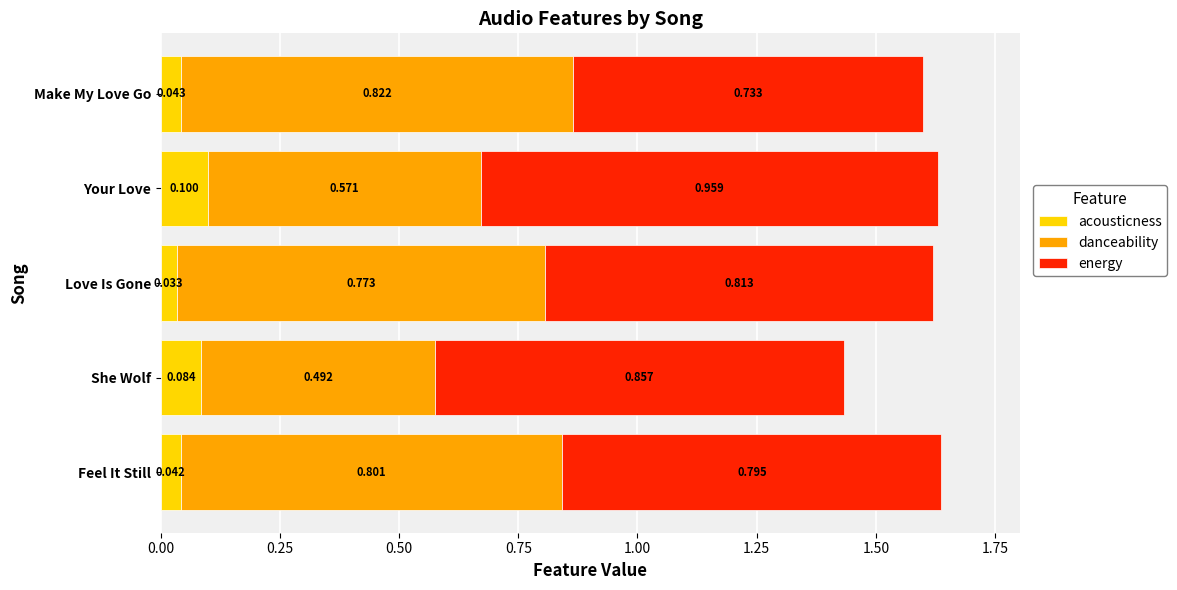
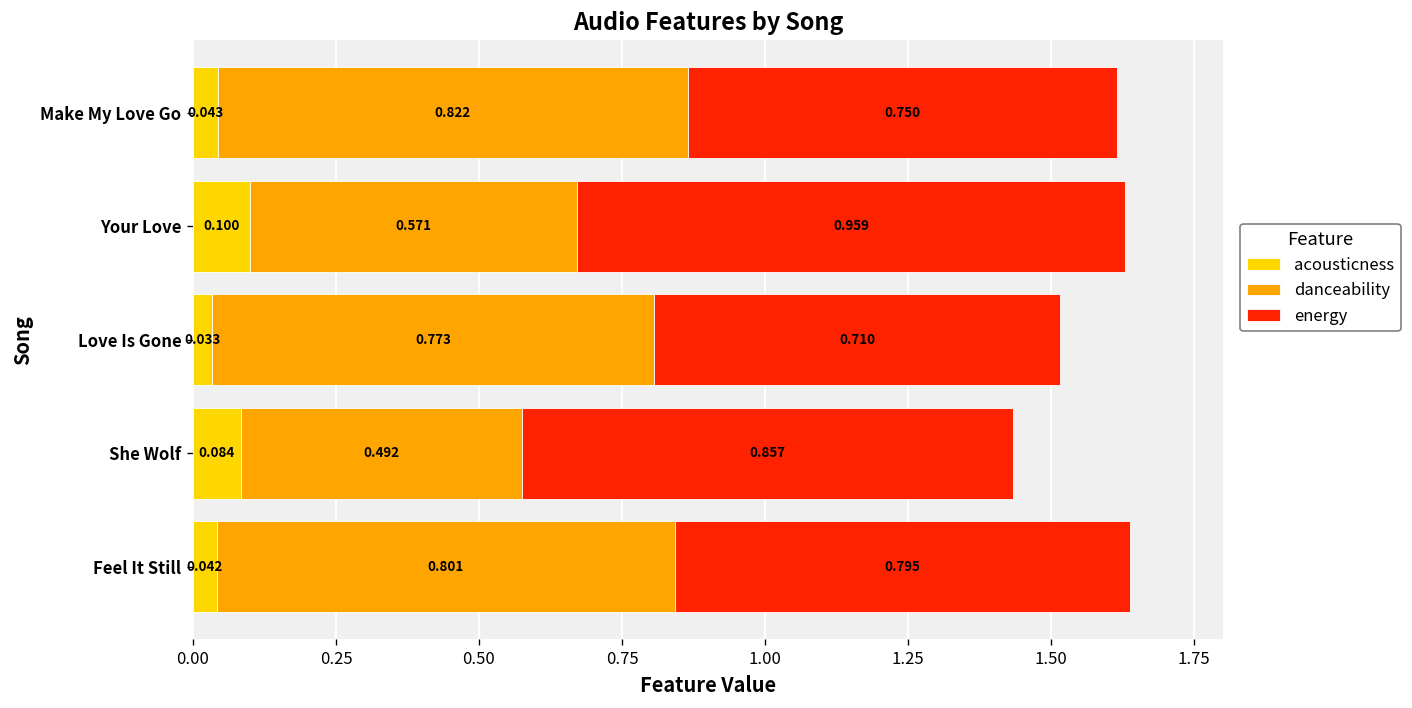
energy, Make My Love Go: 0.733 -> 0.750
energy, Love Is Gone: 0.813 -> 0.710
